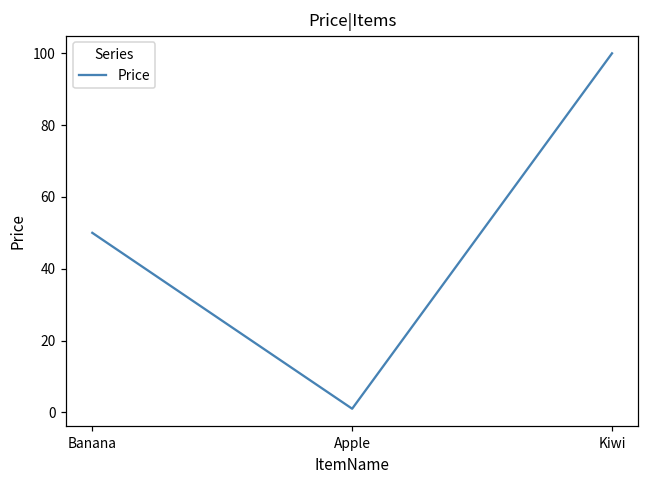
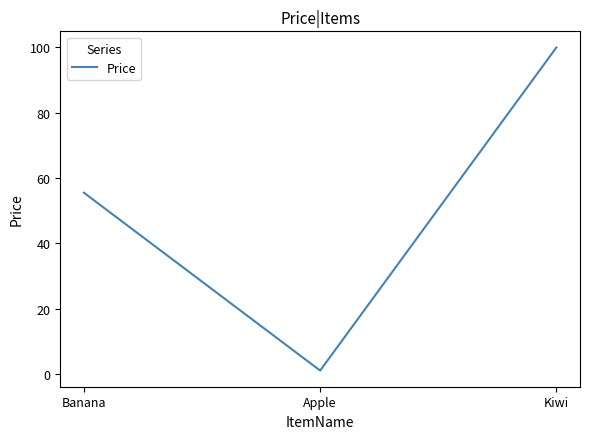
Banana: 50 -> 56
